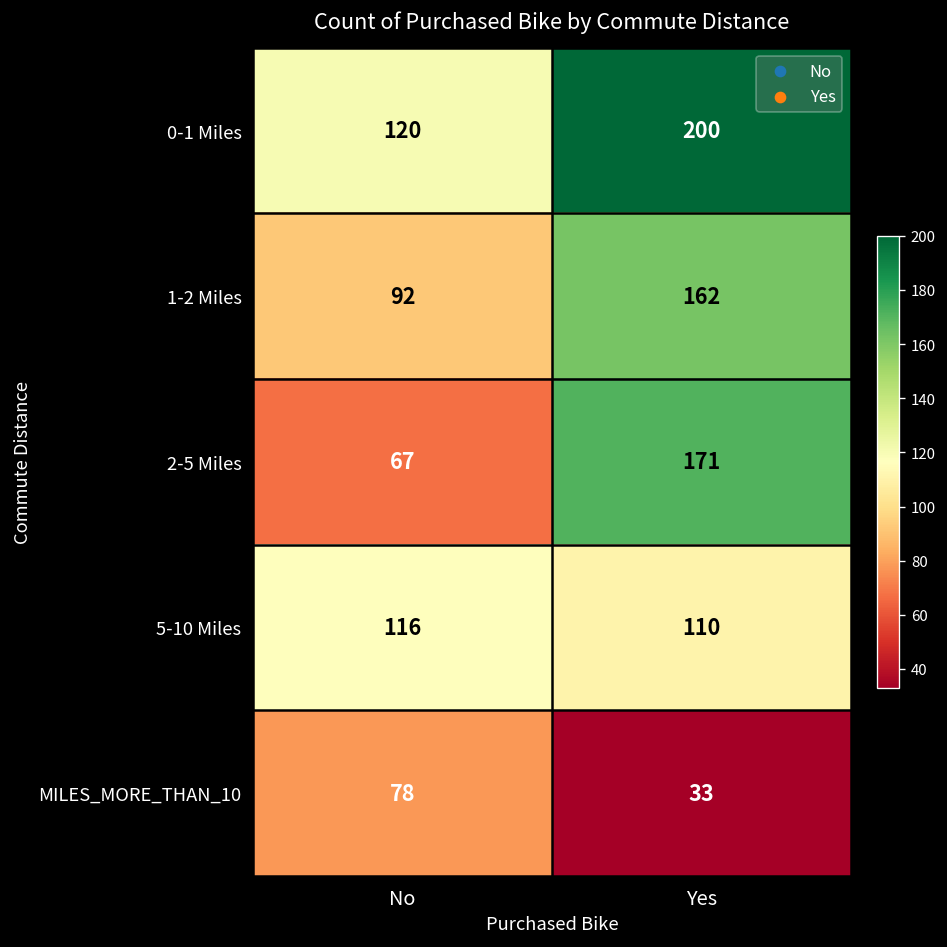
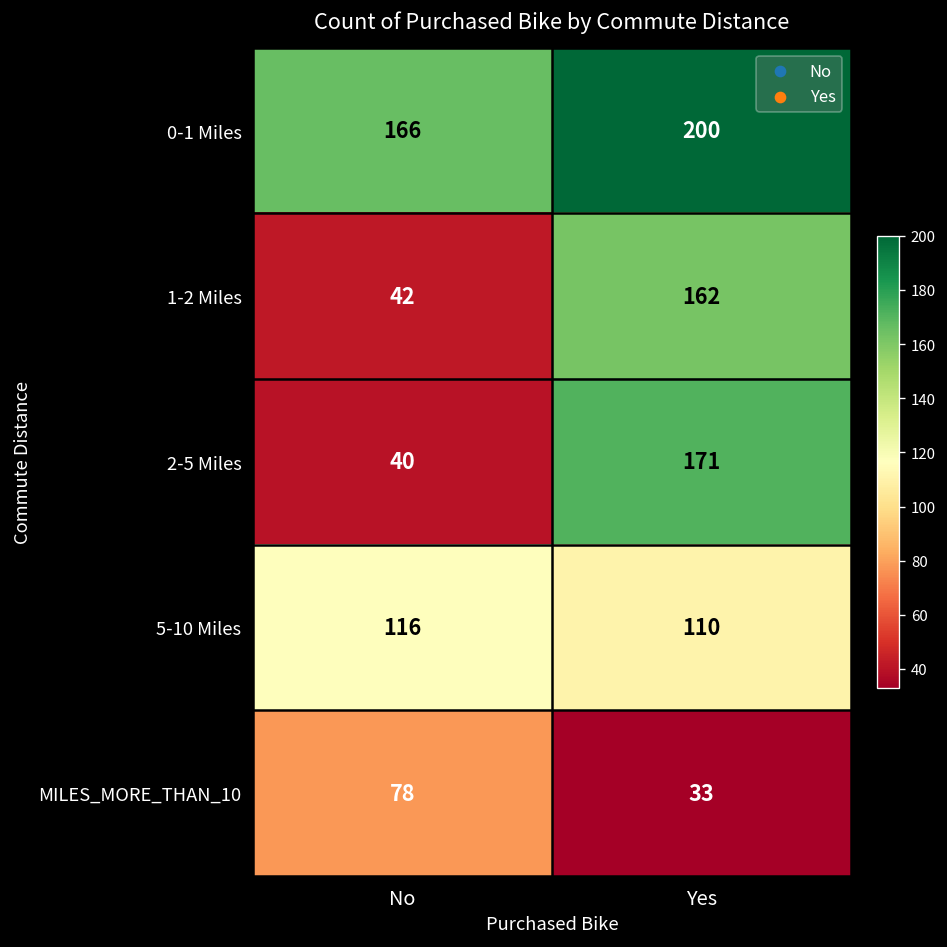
0-1 Miles, No: 120 -> 166
1-2 Miles, No: 92 -> 42
2-5 Miles, No: 67 -> 40
